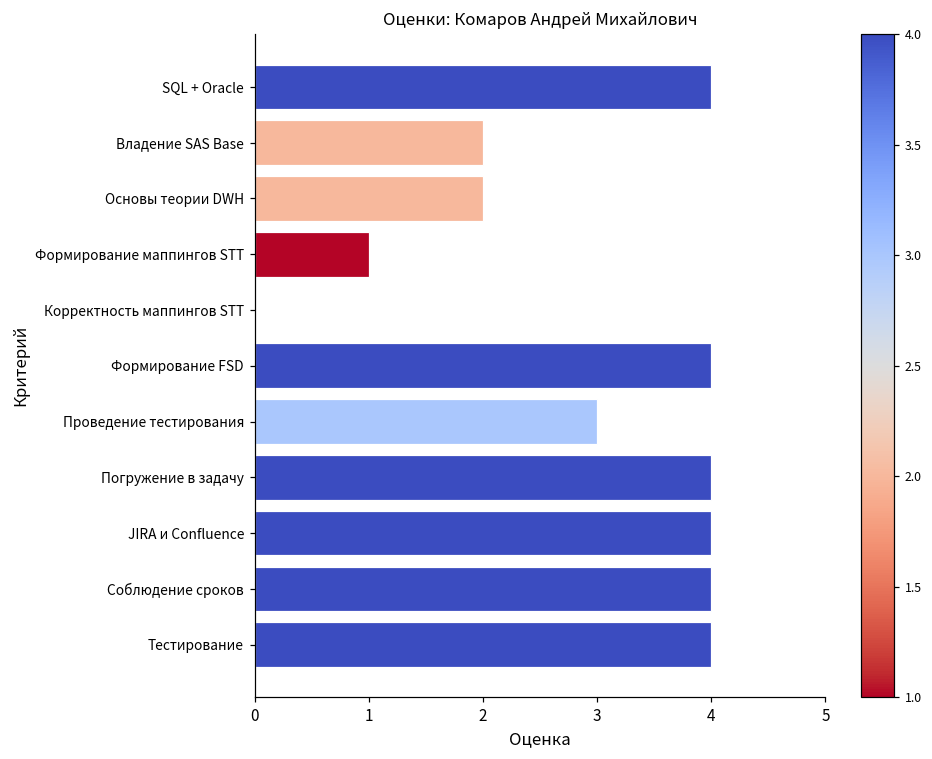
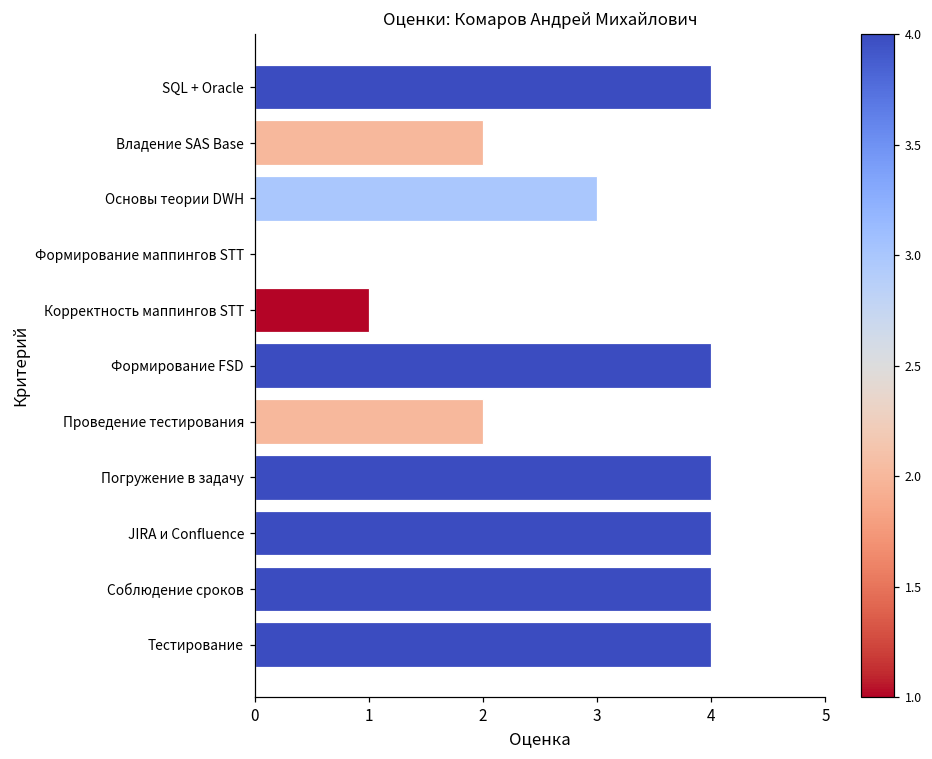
Основы теории DWH: 2 -> 3
Формирование маппингов STT: 1 -> 0
Корректность маппингов STT: 0 -> 1
Проведение тестирования: 3 -> 2
